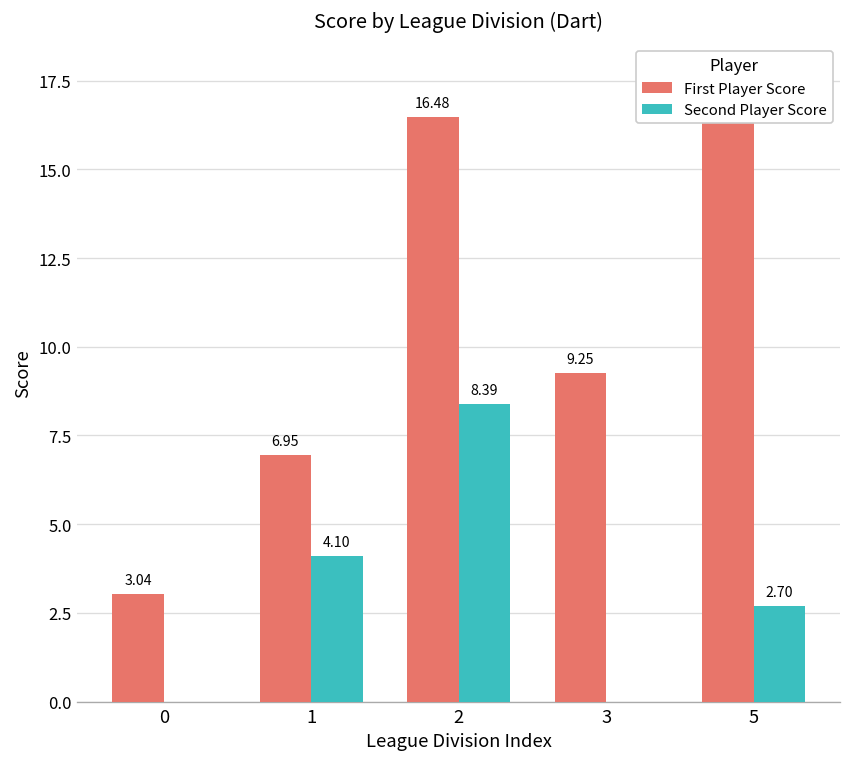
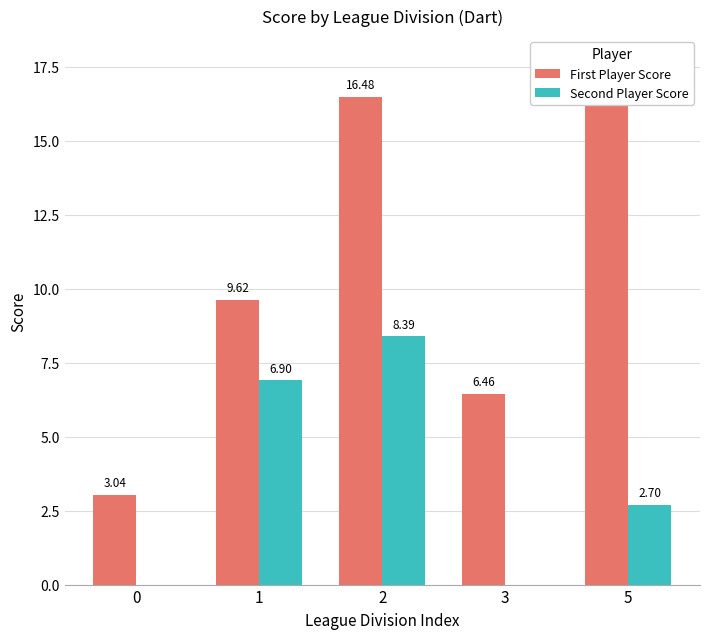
First Player Score, 1: 6.95 -> 9.62
Second Player Score, 1: 4.10 -> 6.90
First Player Score, 3: 9.25 -> 6.46
